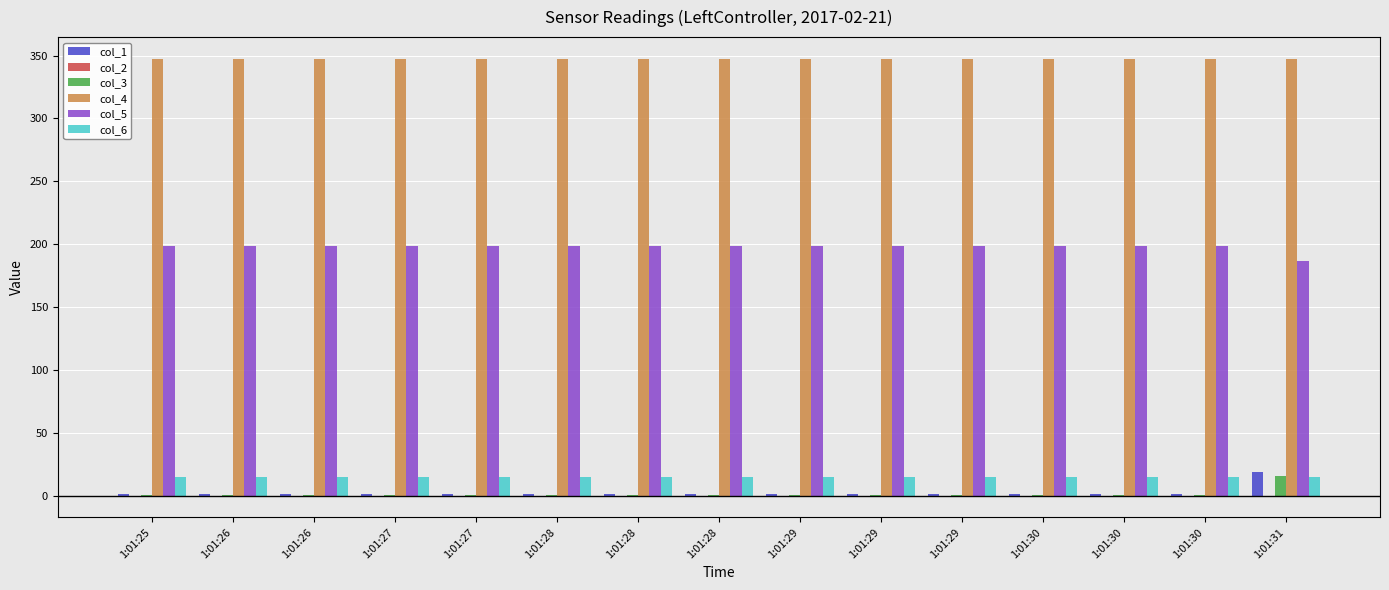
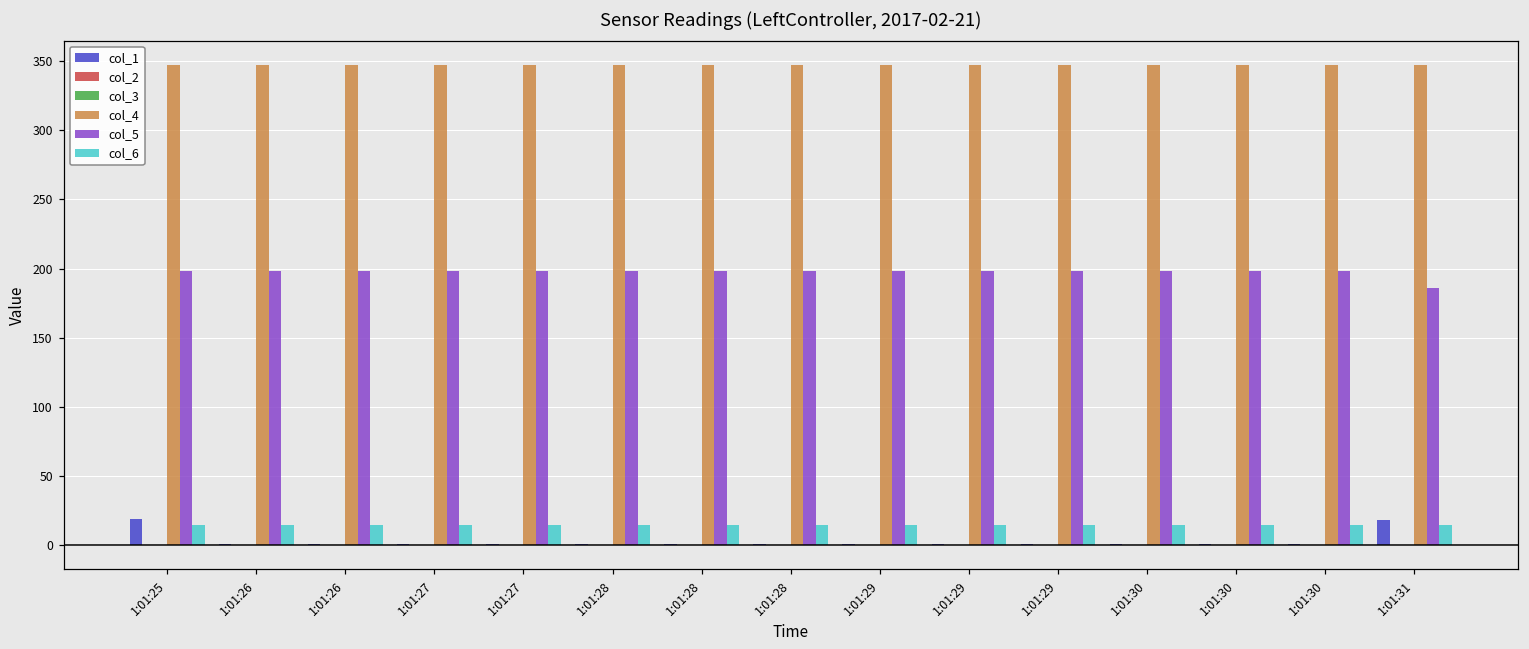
col_1, 1:01:25: 1 -> 19
col_3, 1:01:31: 16 -> 0
